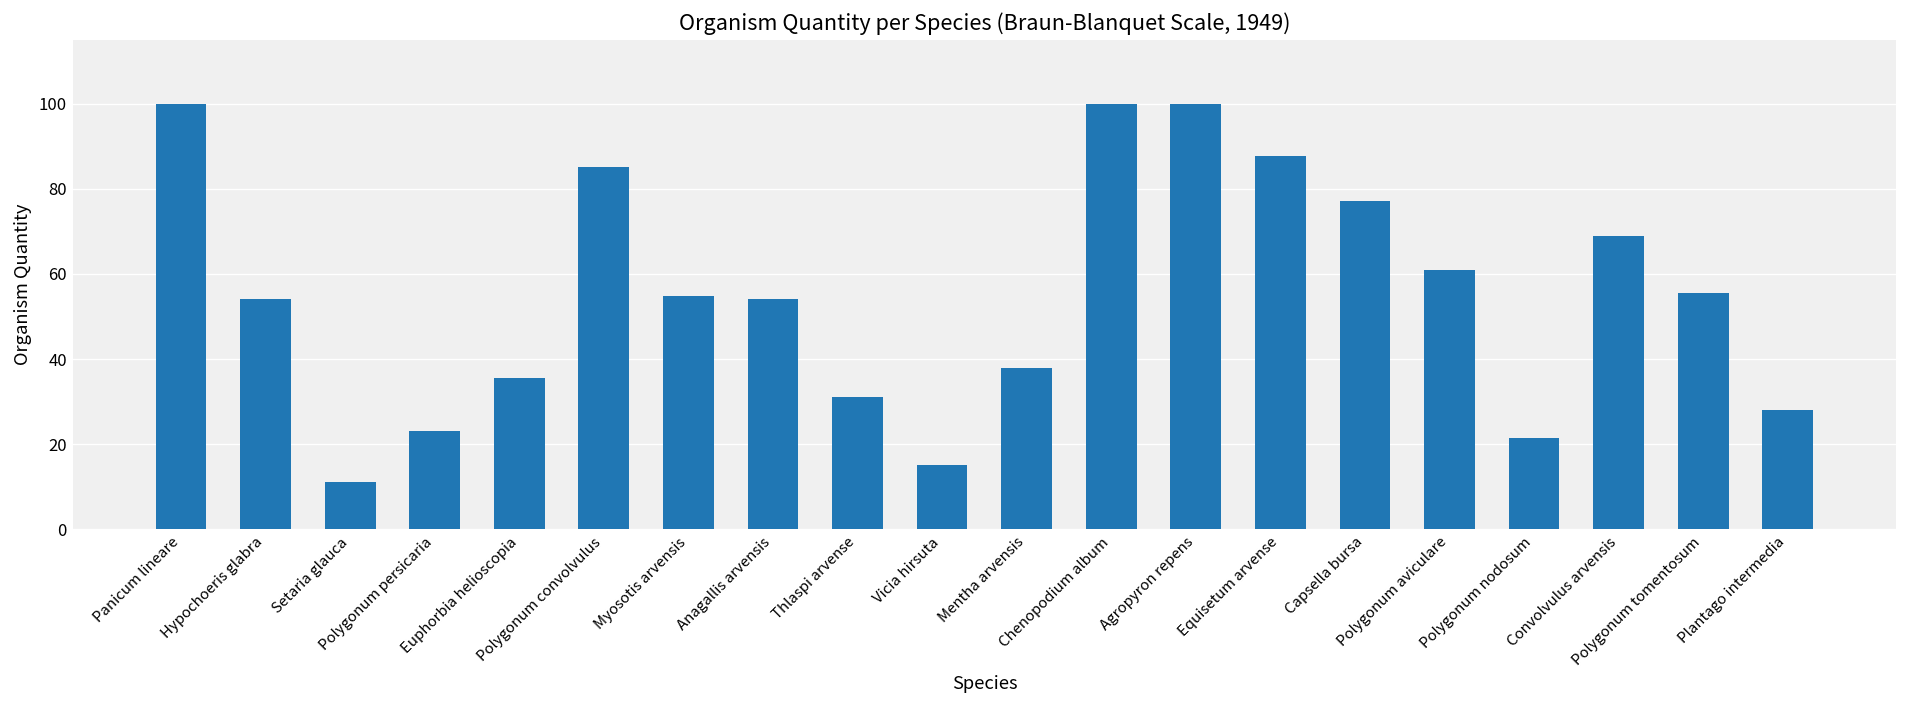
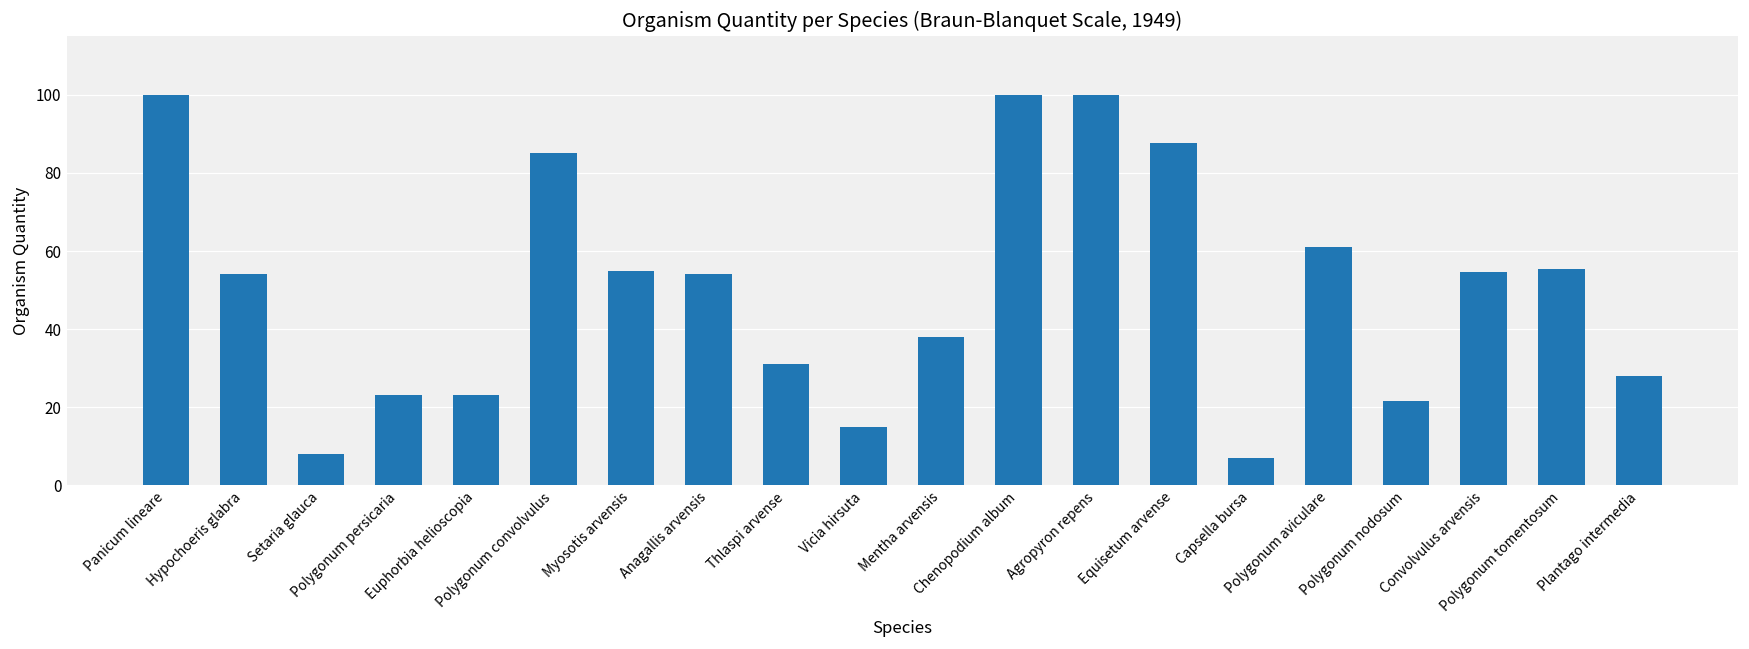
Setaria glauca: 11 -> 8
Euphorbia helioscopia: 36 -> 23
Capsella bursa: 77 -> 7
Convolvulus arvensis: 69 -> 55
